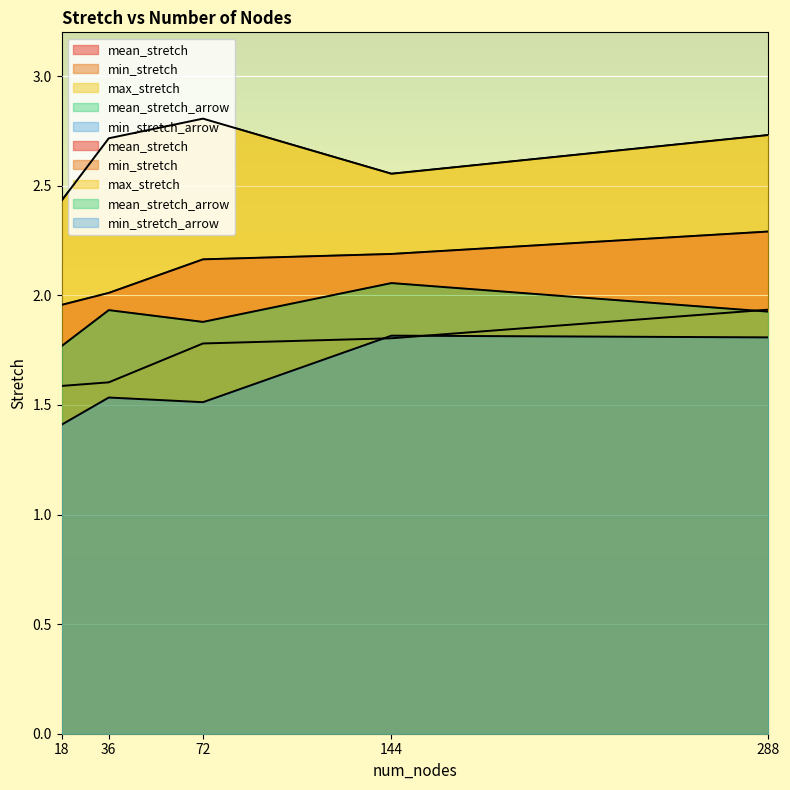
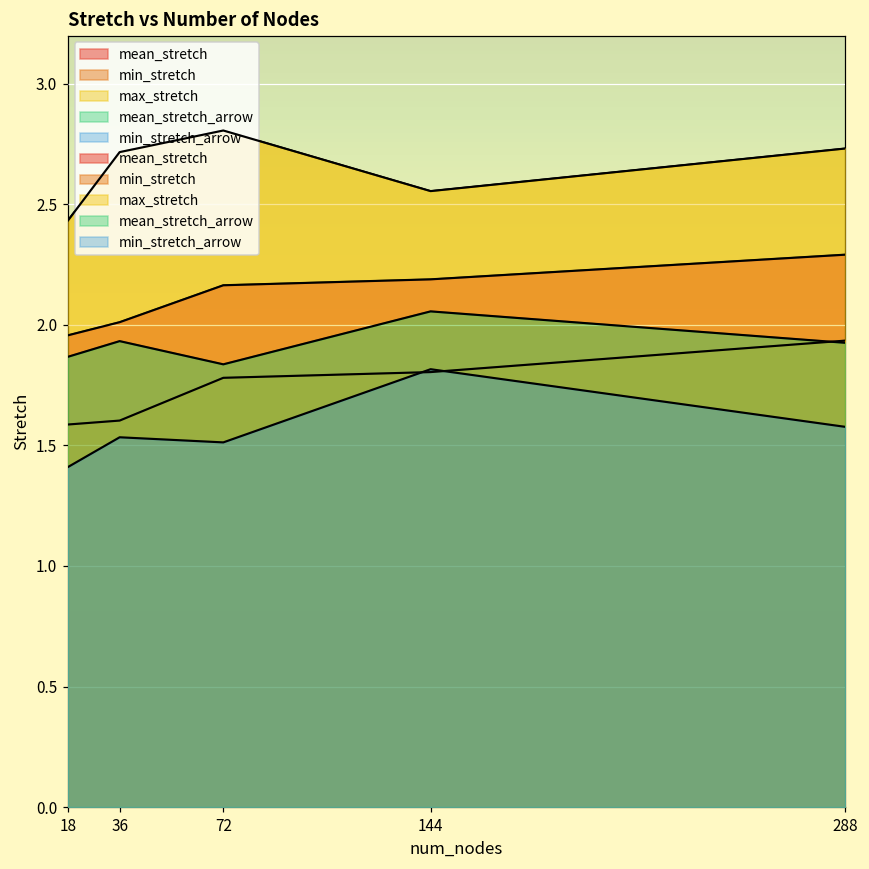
mean_stretch_arrow, 18: 1.77 -> 1.87
mean_stretch_arrow, 72: 1.88 -> 1.84
min_stretch_arrow, 288: 1.81 -> 1.58
